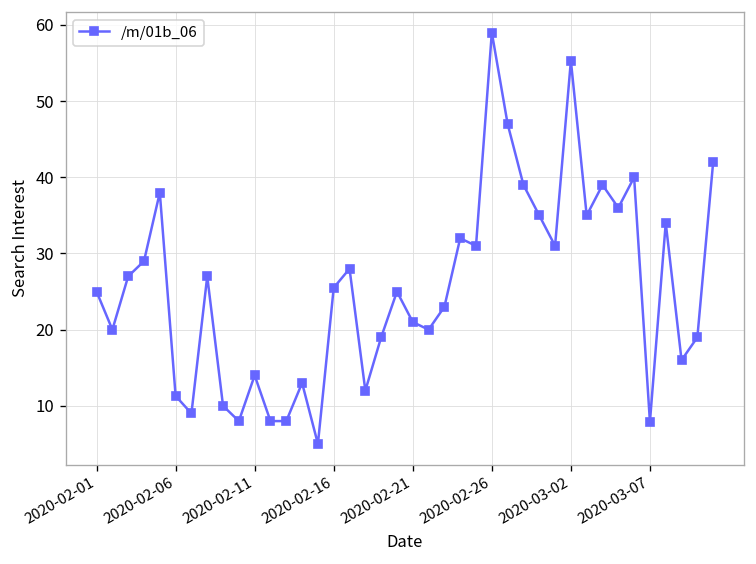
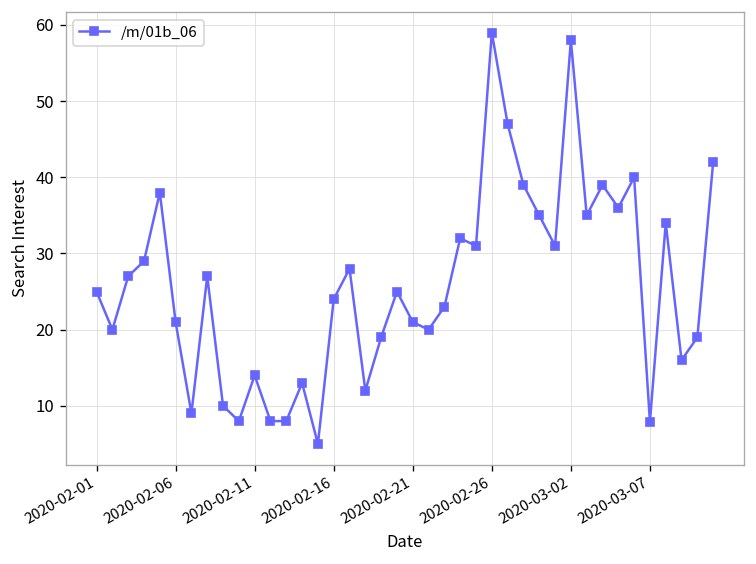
2020-02-06: 11 -> 21
2020-02-16: 26 -> 24
2020-03-02: 55 -> 58
